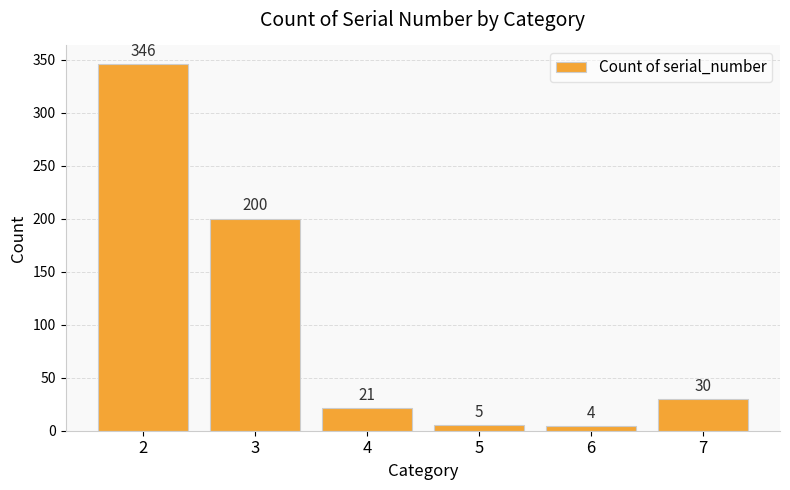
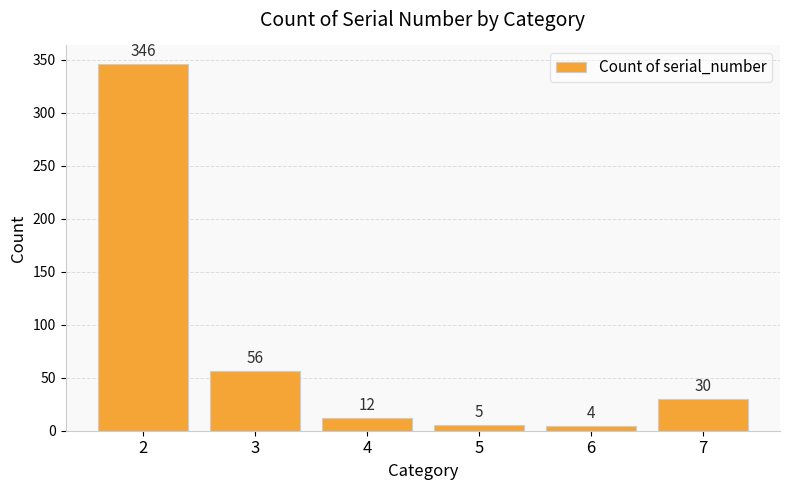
3: 200 -> 56
4: 21 -> 12
